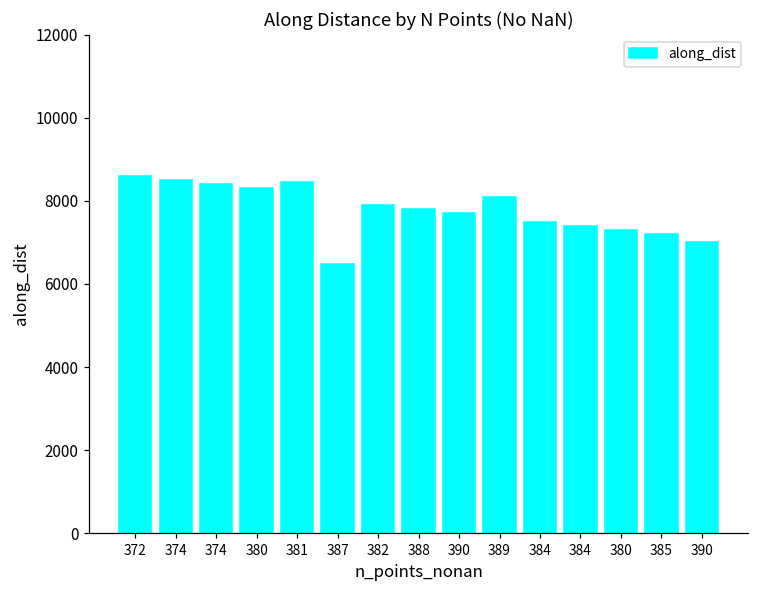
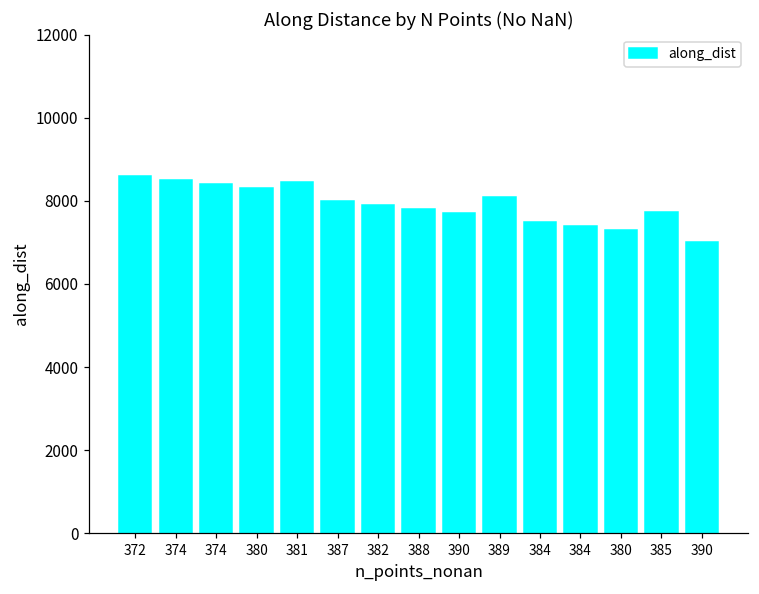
387: 6500 -> 8000
385: 7200 -> 7700
